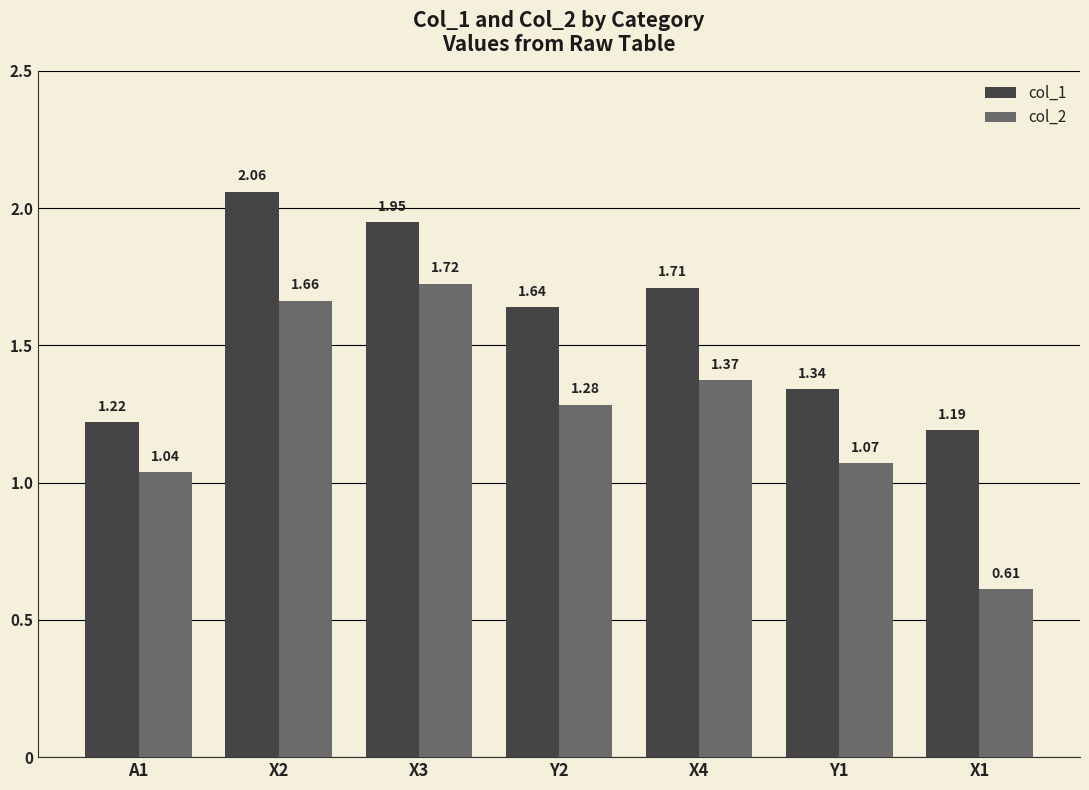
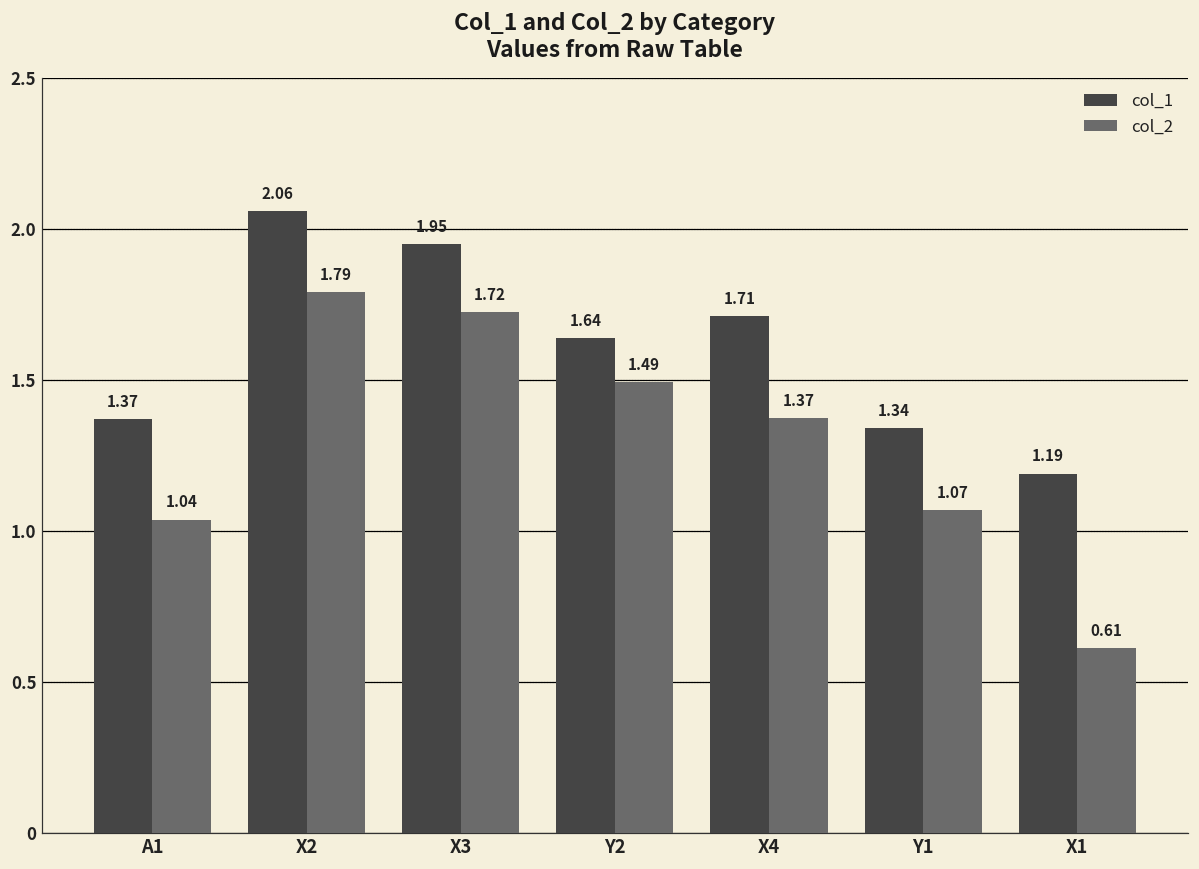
col_1, A1: 1.22 -> 1.37
col_2, X2: 1.66 -> 1.79
col_2, Y2: 1.28 -> 1.49
